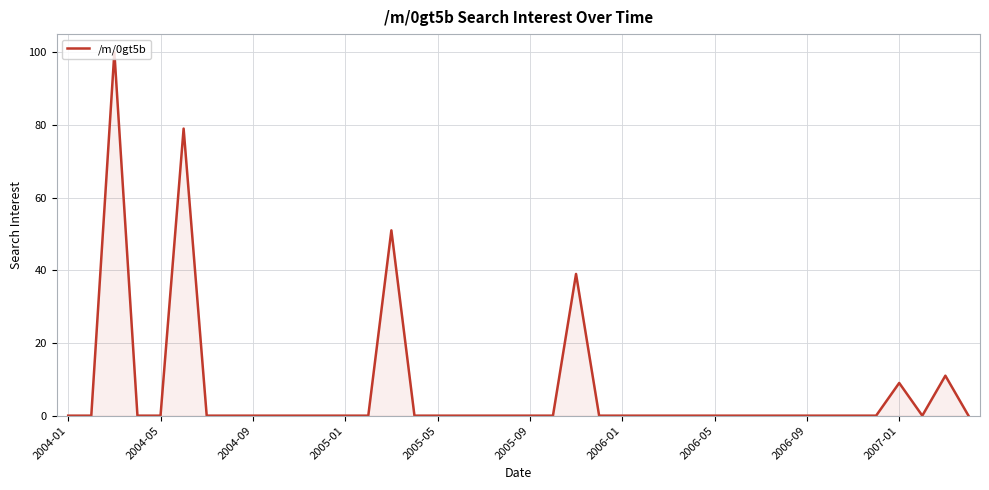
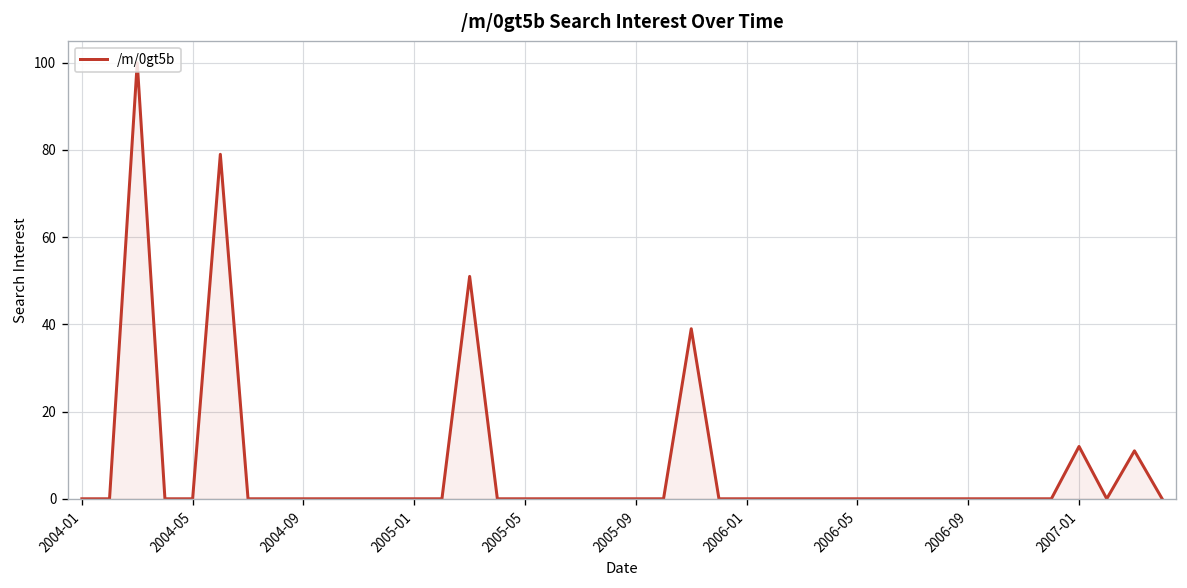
2007-01: 9 -> 12
